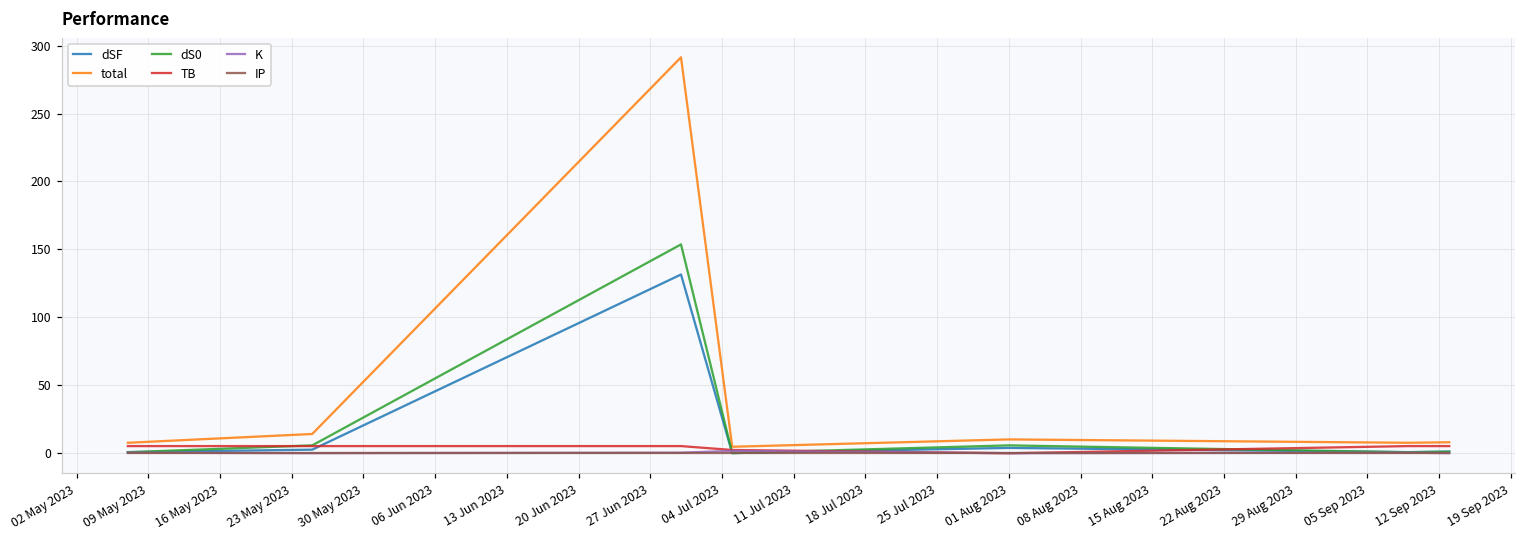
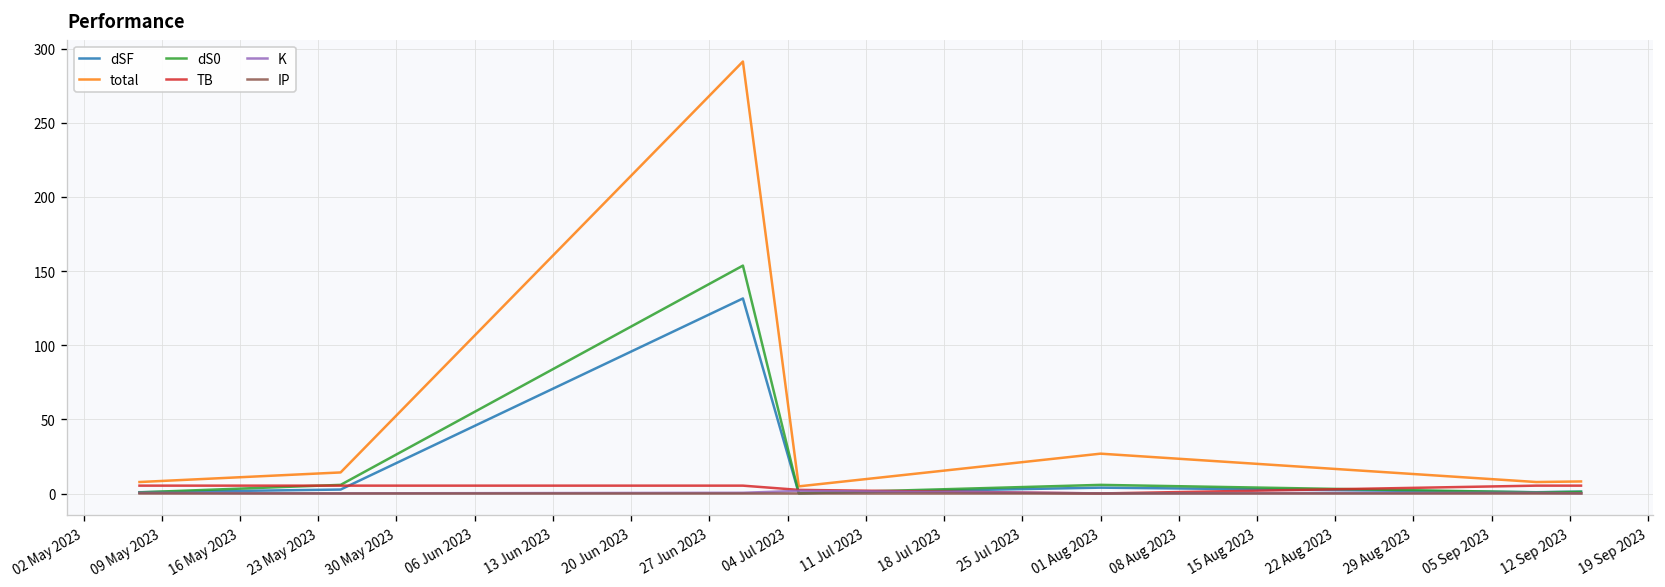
total, 01 Aug 2023: 10 -> 27
